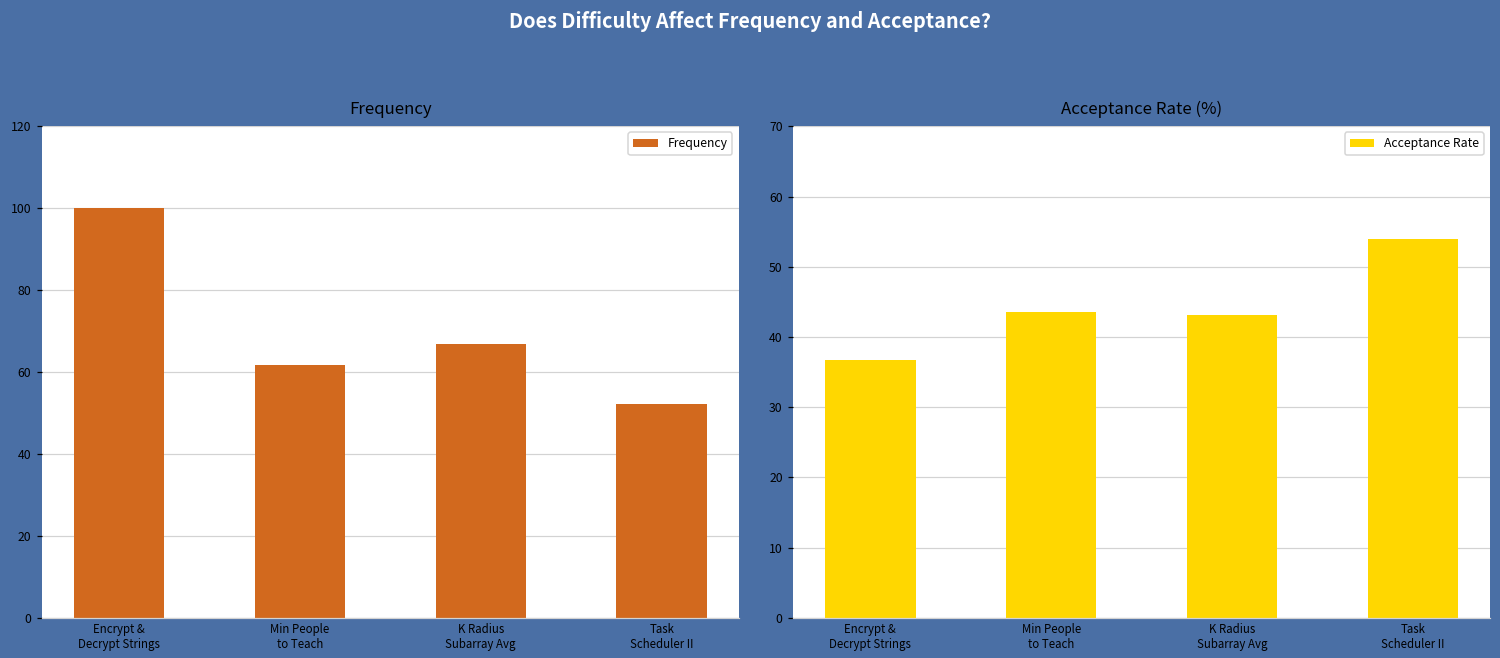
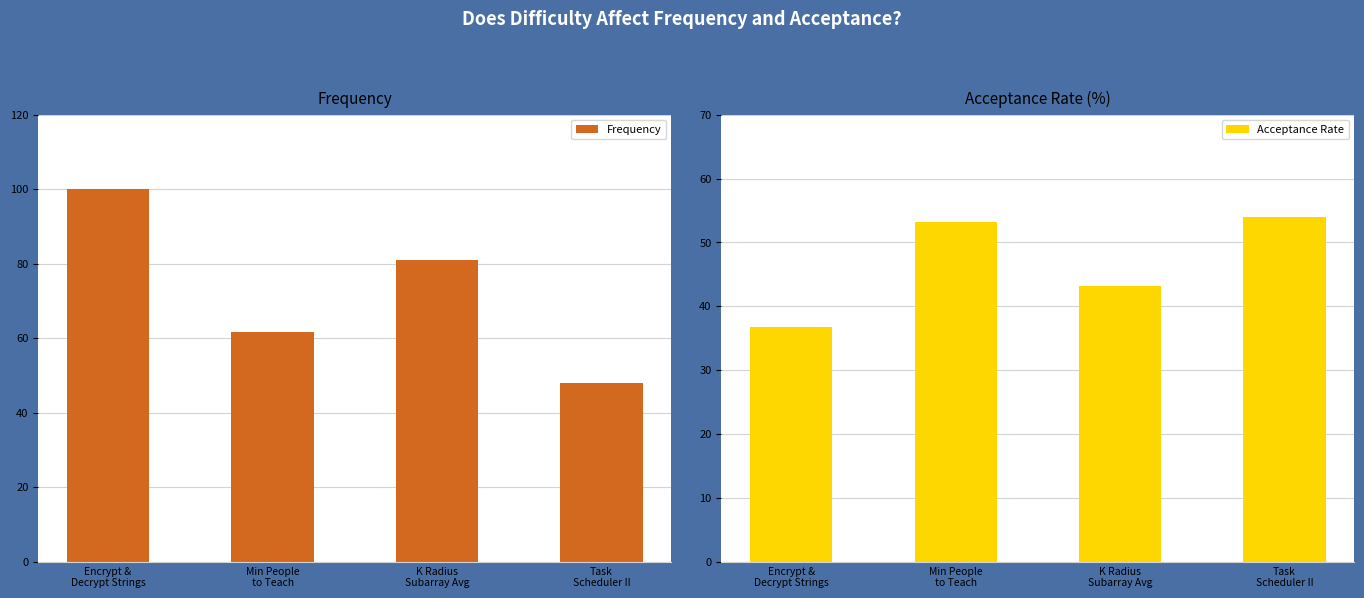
Frequency, K Radius Subarray Avg: 67 -> 81
Frequency, Task Scheduler II: 52 -> 48
Acceptance Rate (%), Min People to Teach: 44 -> 53
